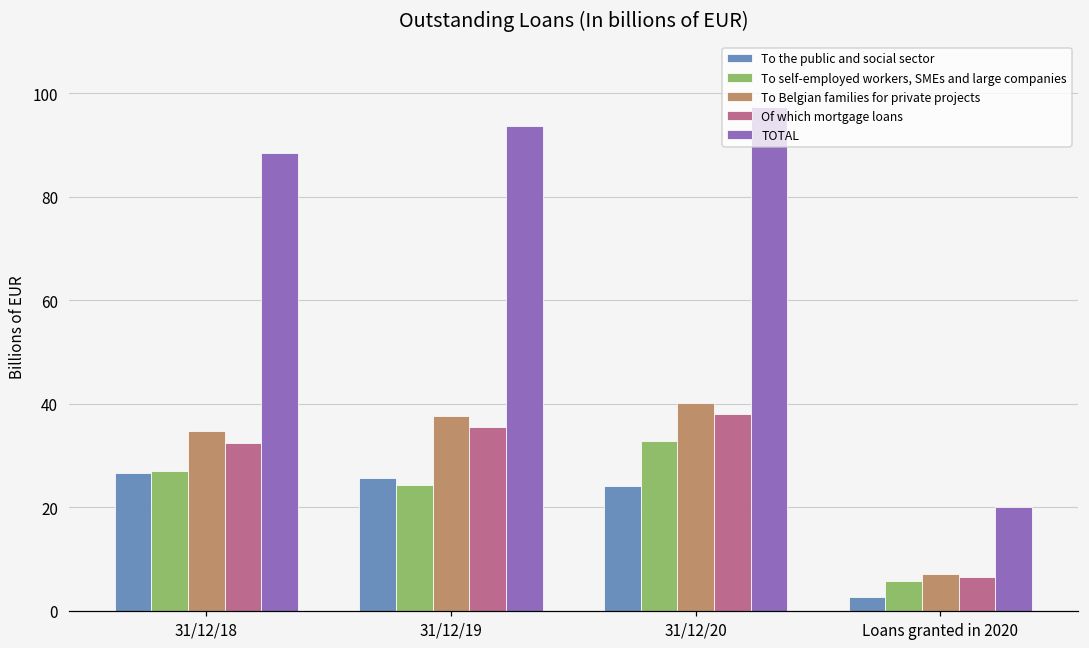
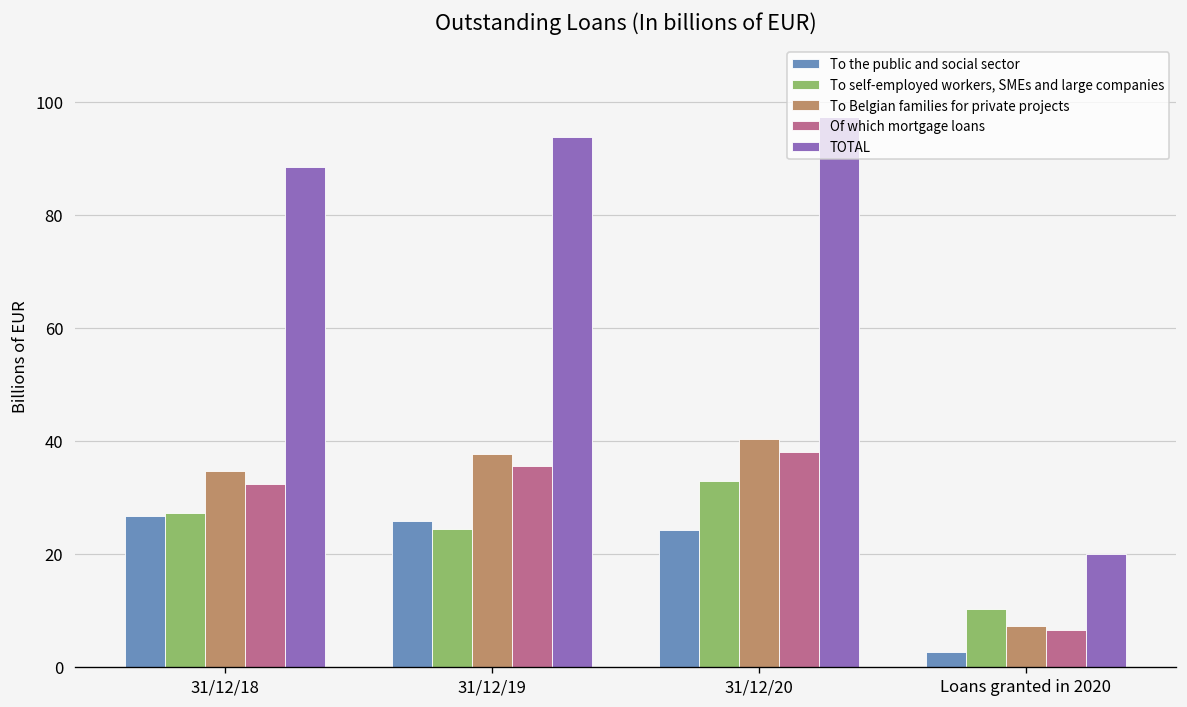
To self-employed workers, SMEs and large companies, Loans granted in 2020: 6 -> 10
